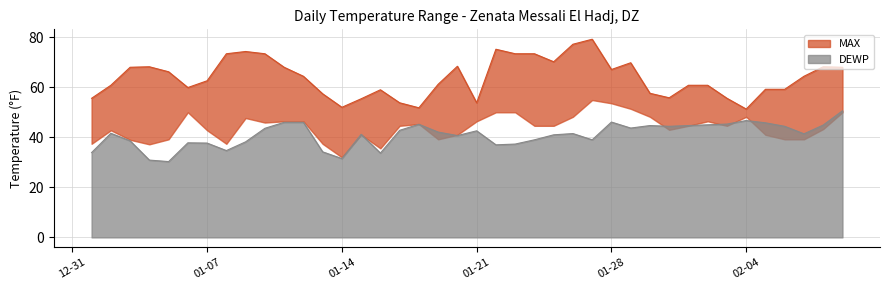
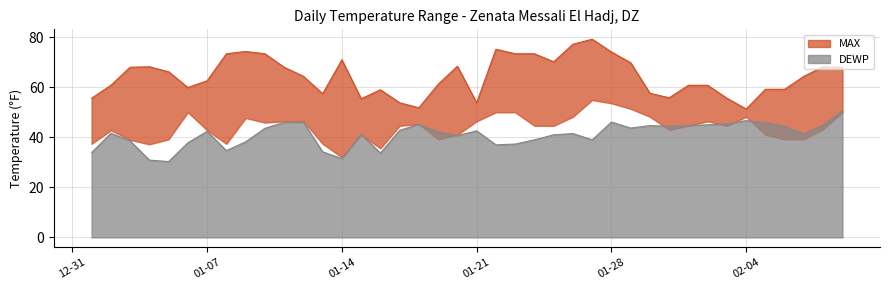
DEWP, 01-07: 38 -> 42
MAX, 01-14: 52 -> 71
MAX, 01-28: 67 -> 74
